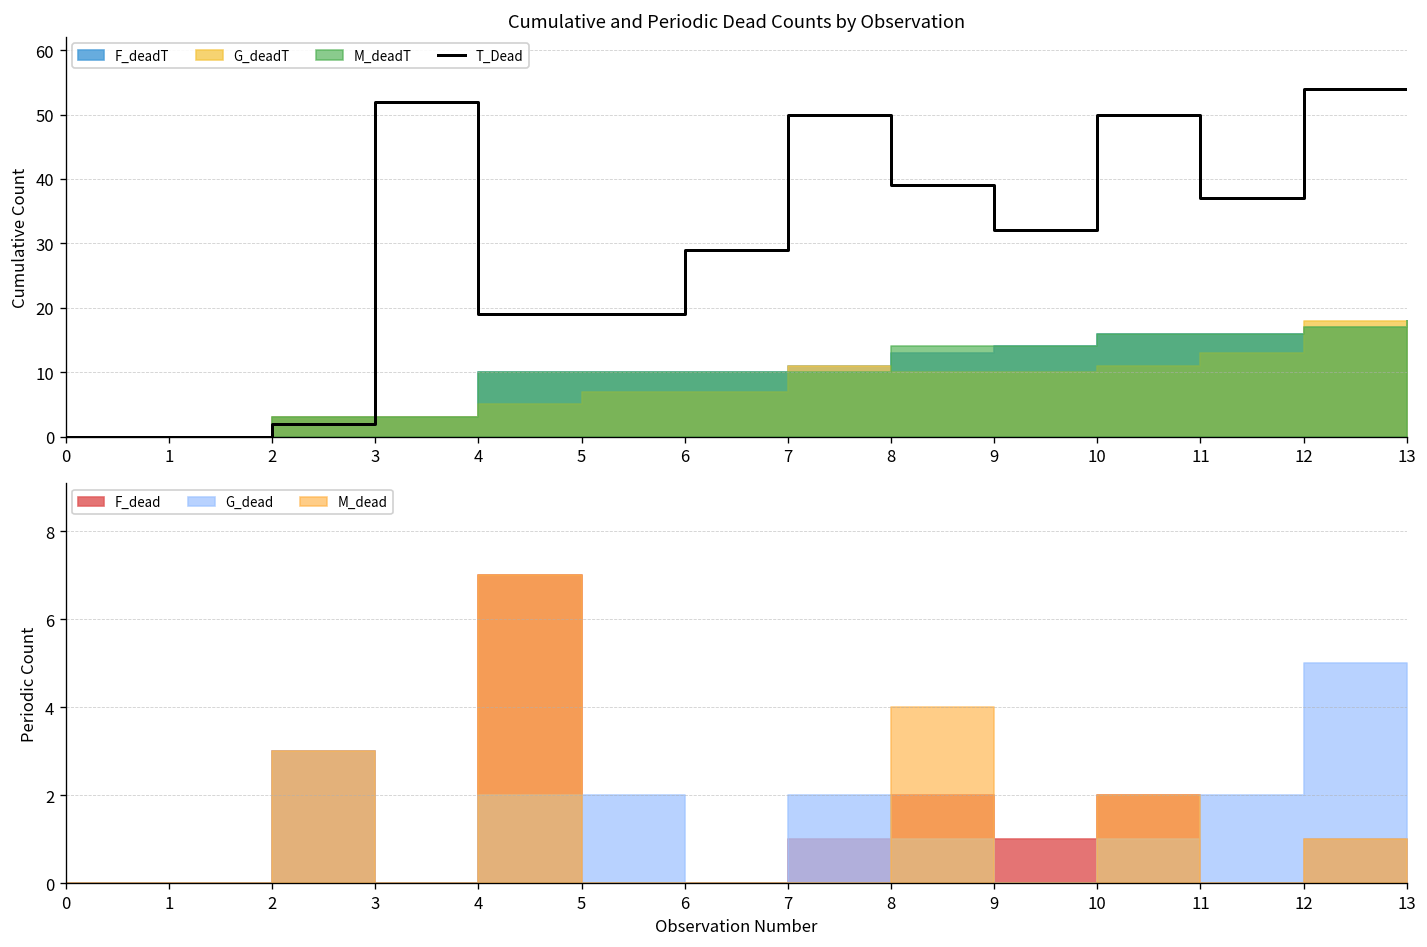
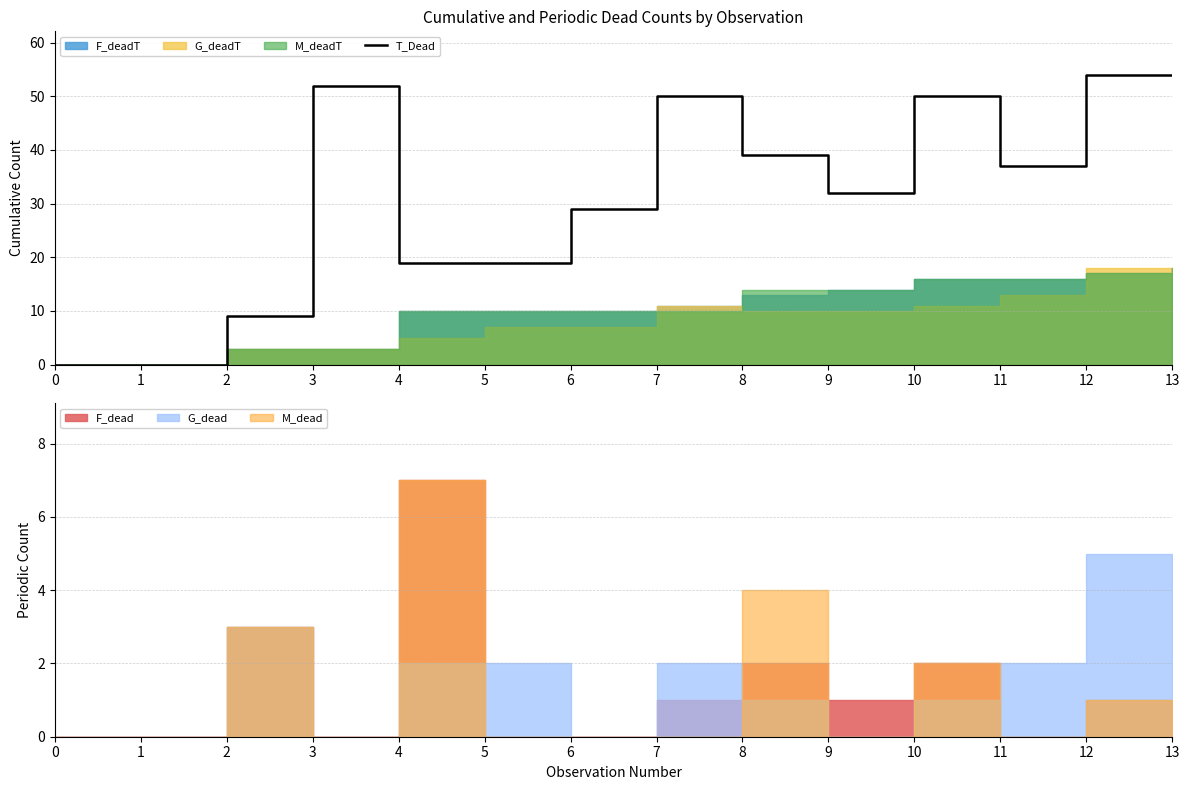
Cumulative and Periodic Dead Counts by Observation, T_Dead, 2: 2 -> 9
